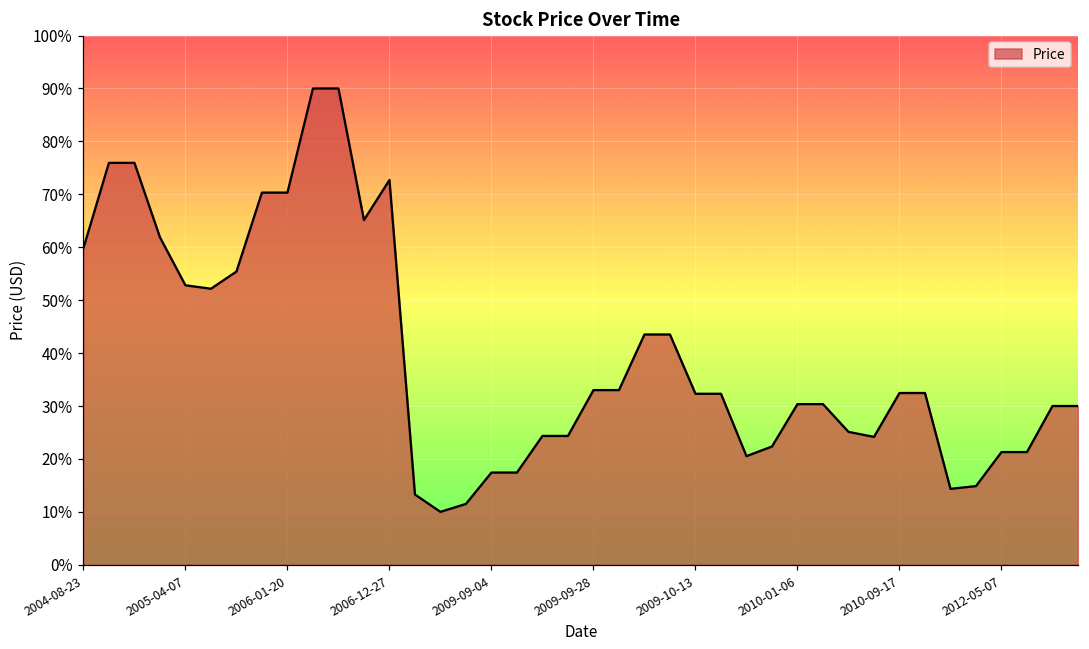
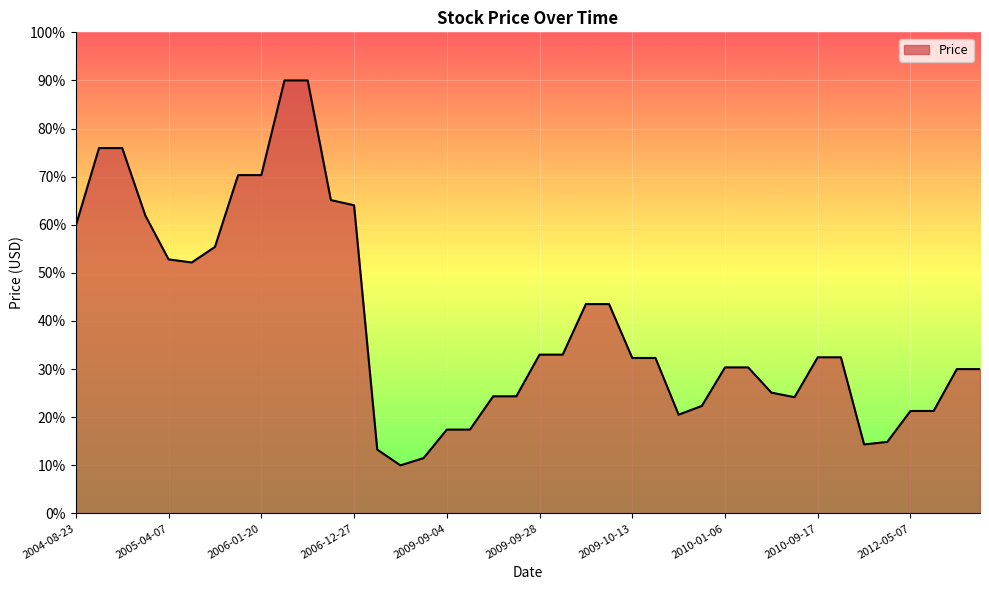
2006-12-27: 73% -> 64%
